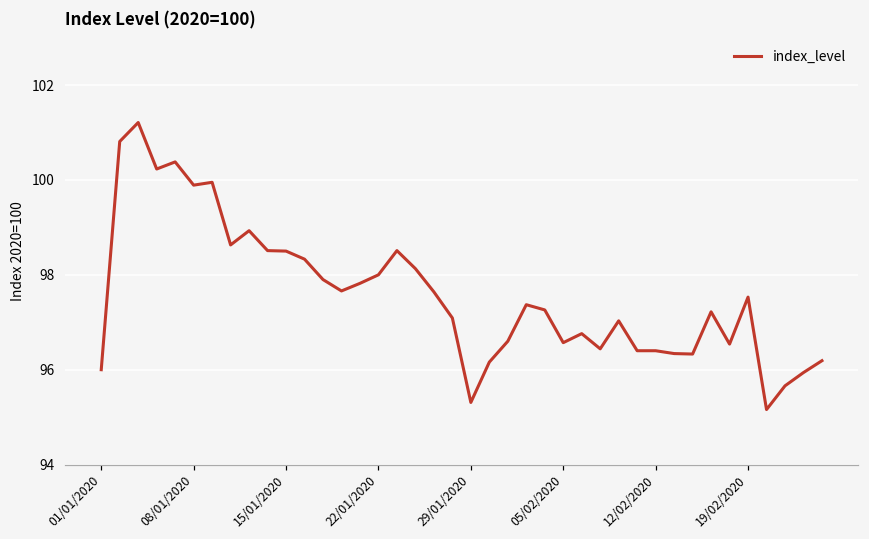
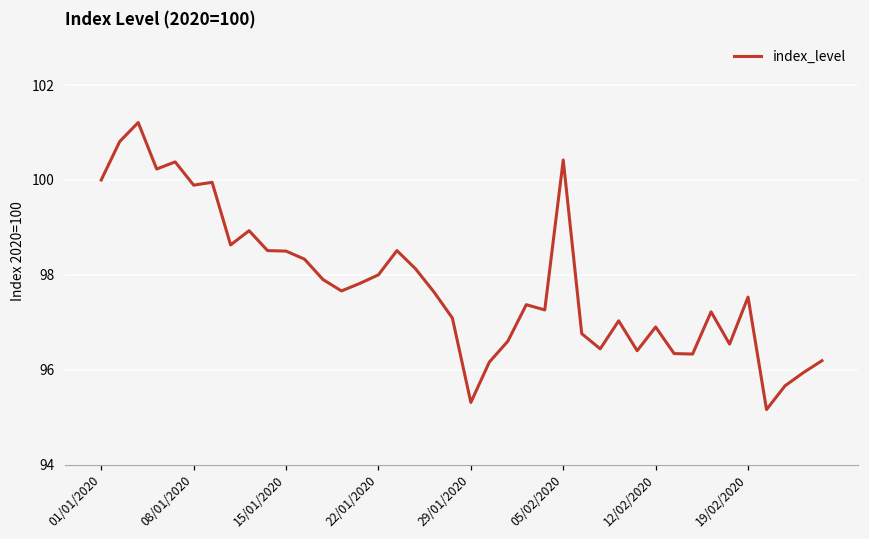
01/01/2020: 96 -> 100
05/02/2020: 96.6 -> 100.4
12/02/2020: 96.4 -> 96.9
